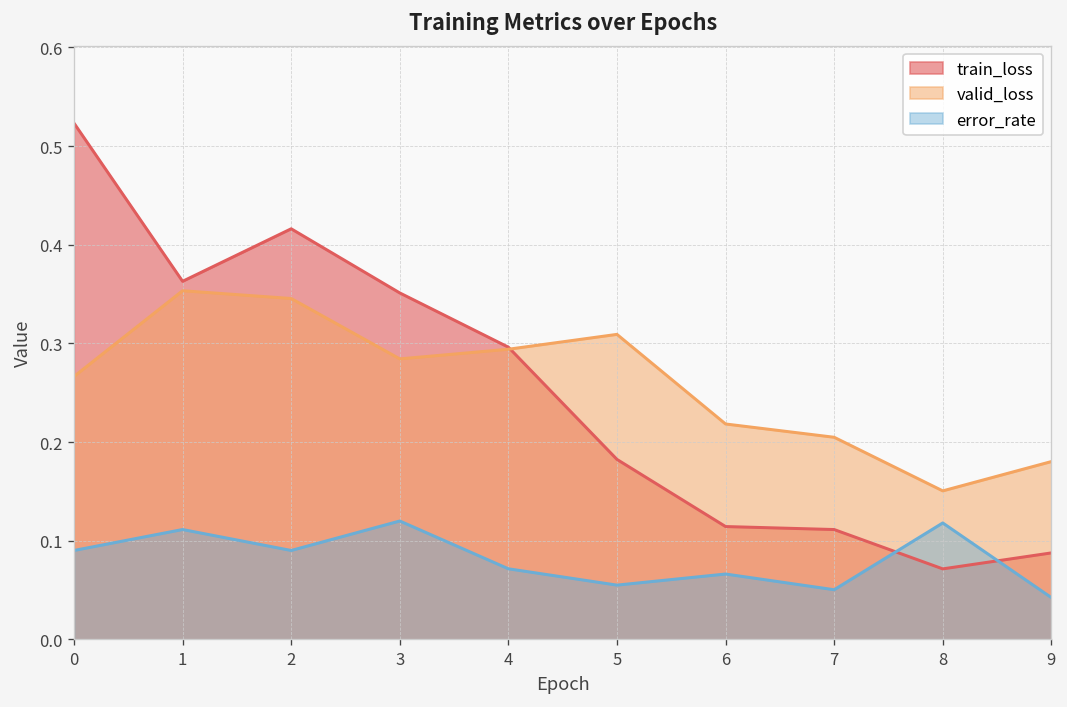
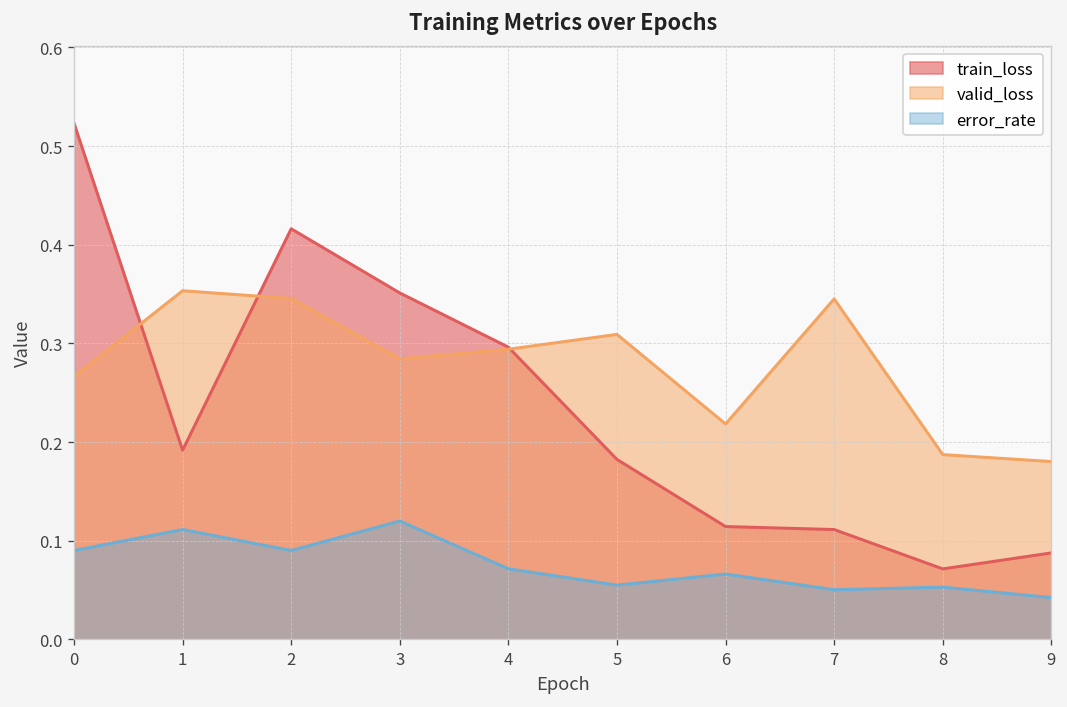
train_loss, 1: 0.36 -> 0.19
valid_loss, 7: 0.20 -> 0.35
valid_loss, 8: 0.15 -> 0.19
error_rate, 8: 0.12 -> 0.05
